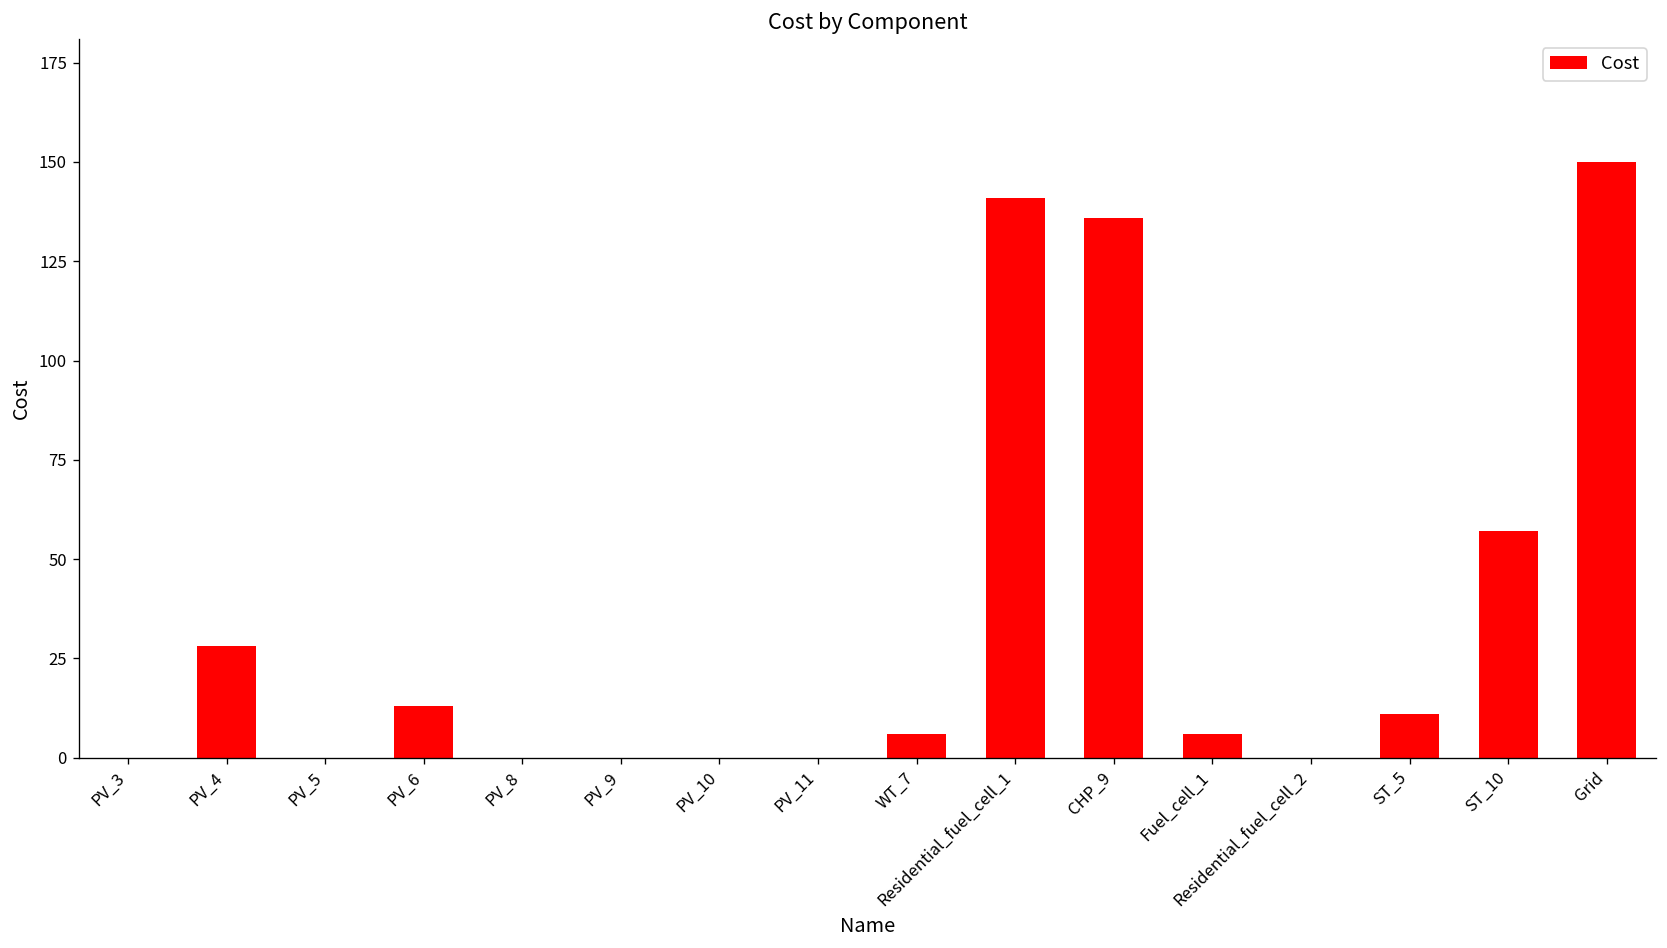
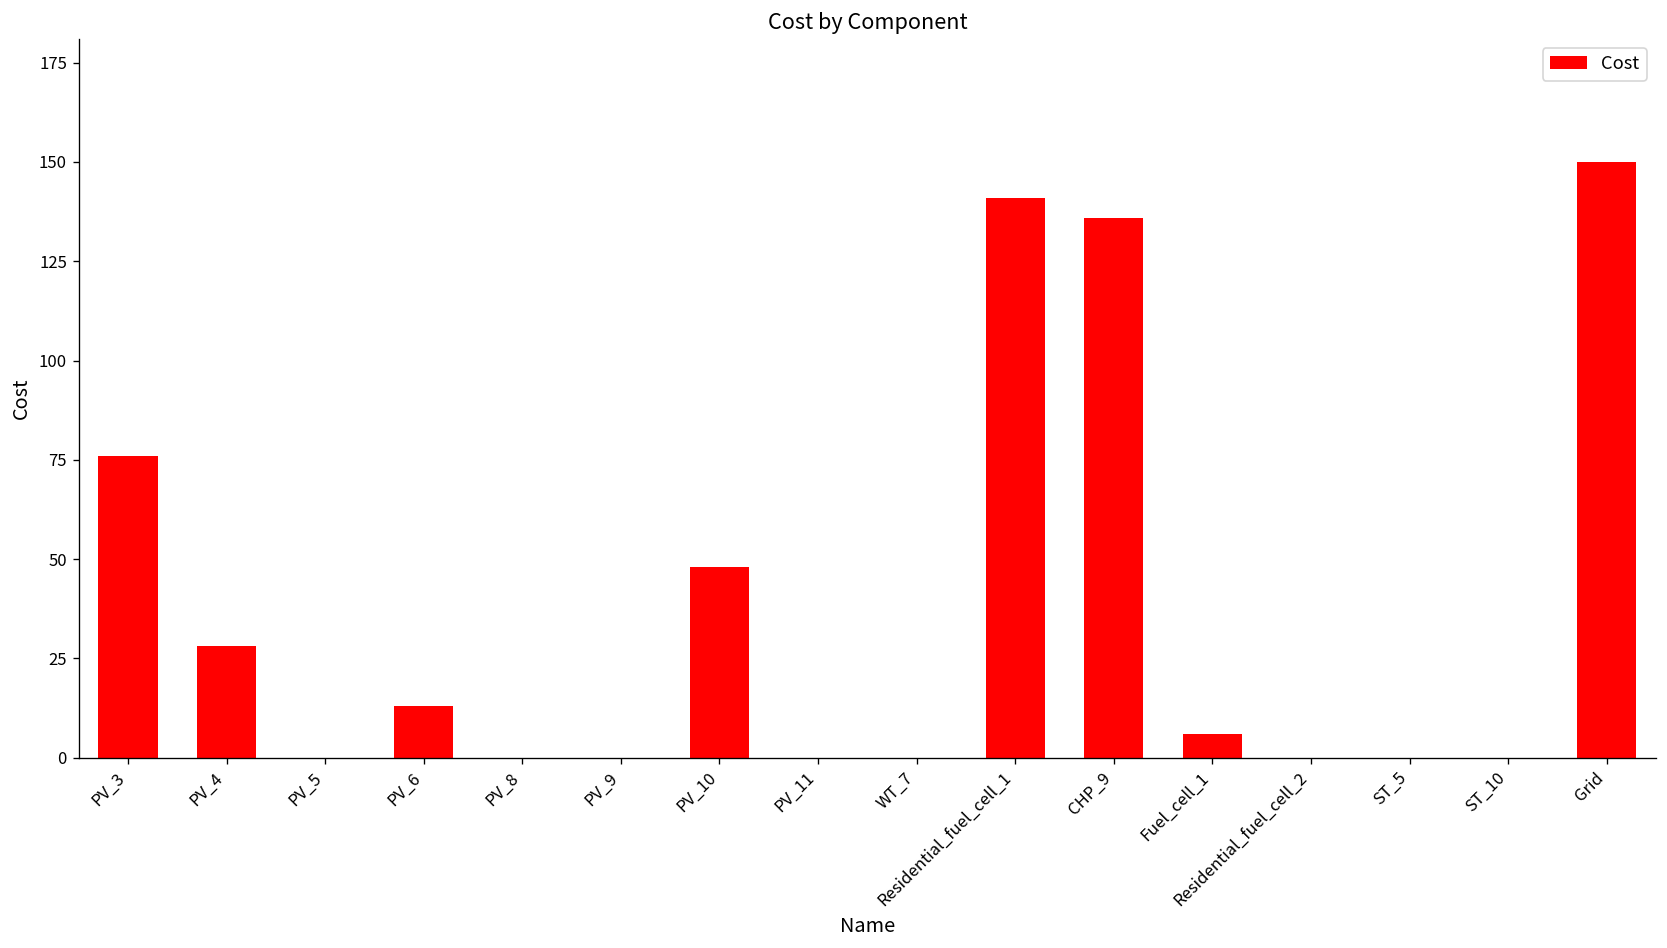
PV_3: 0 -> 76
PV_10: 0 -> 48
WT_7: 6 -> 0
ST_5: 11 -> 0
ST_10: 57 -> 0
